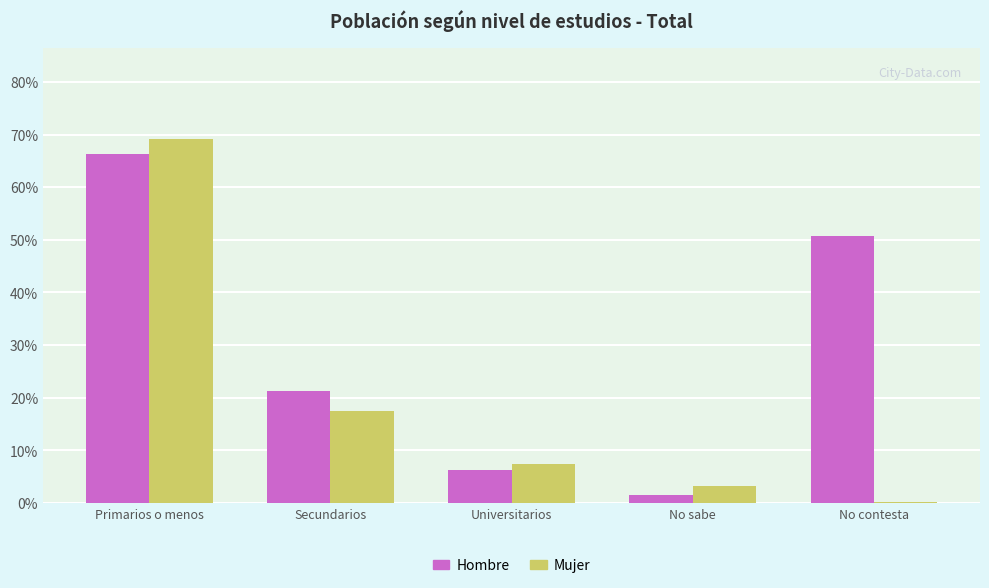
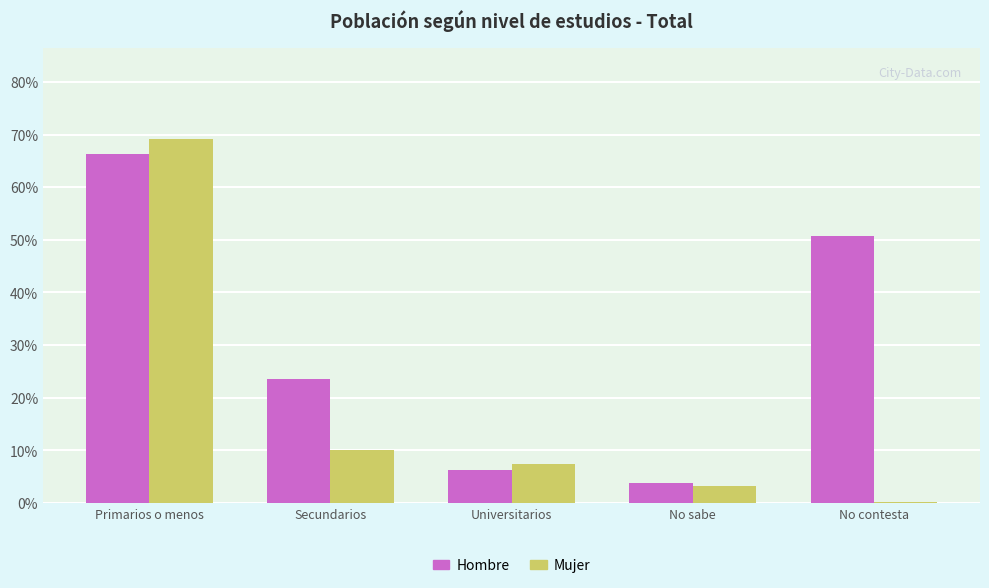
Hombre, Secundarios: 21% -> 24%
Mujer, Secundarios: 17% -> 10%
Hombre, No sabe: 2% -> 4%
